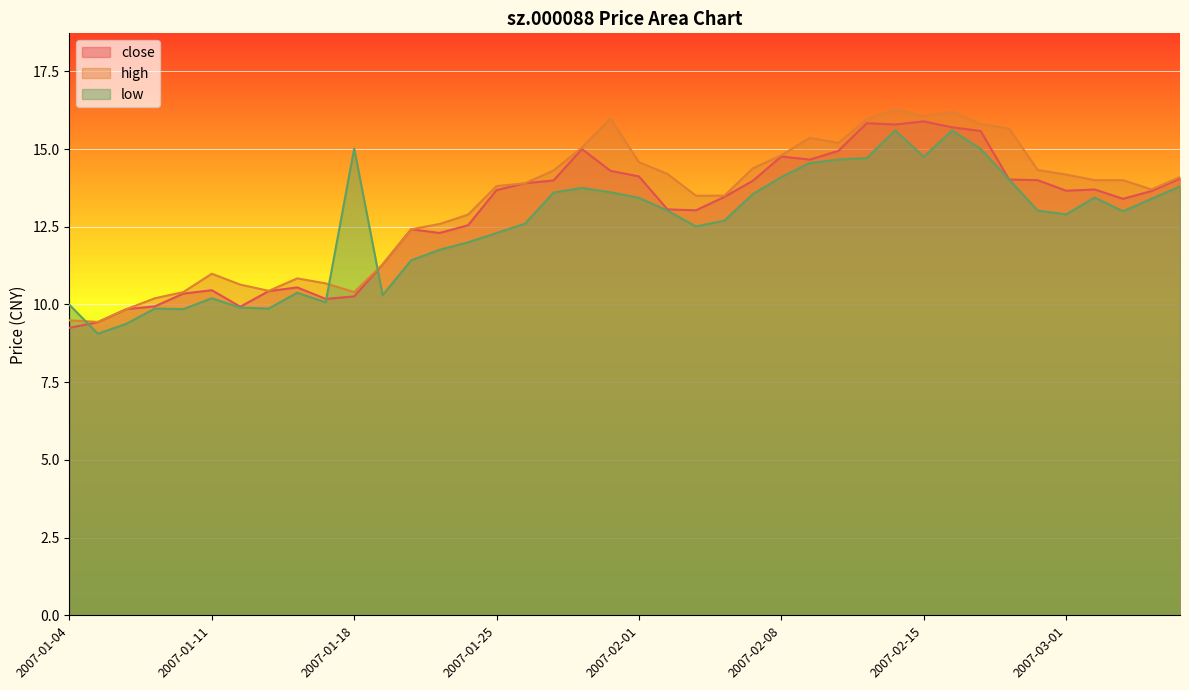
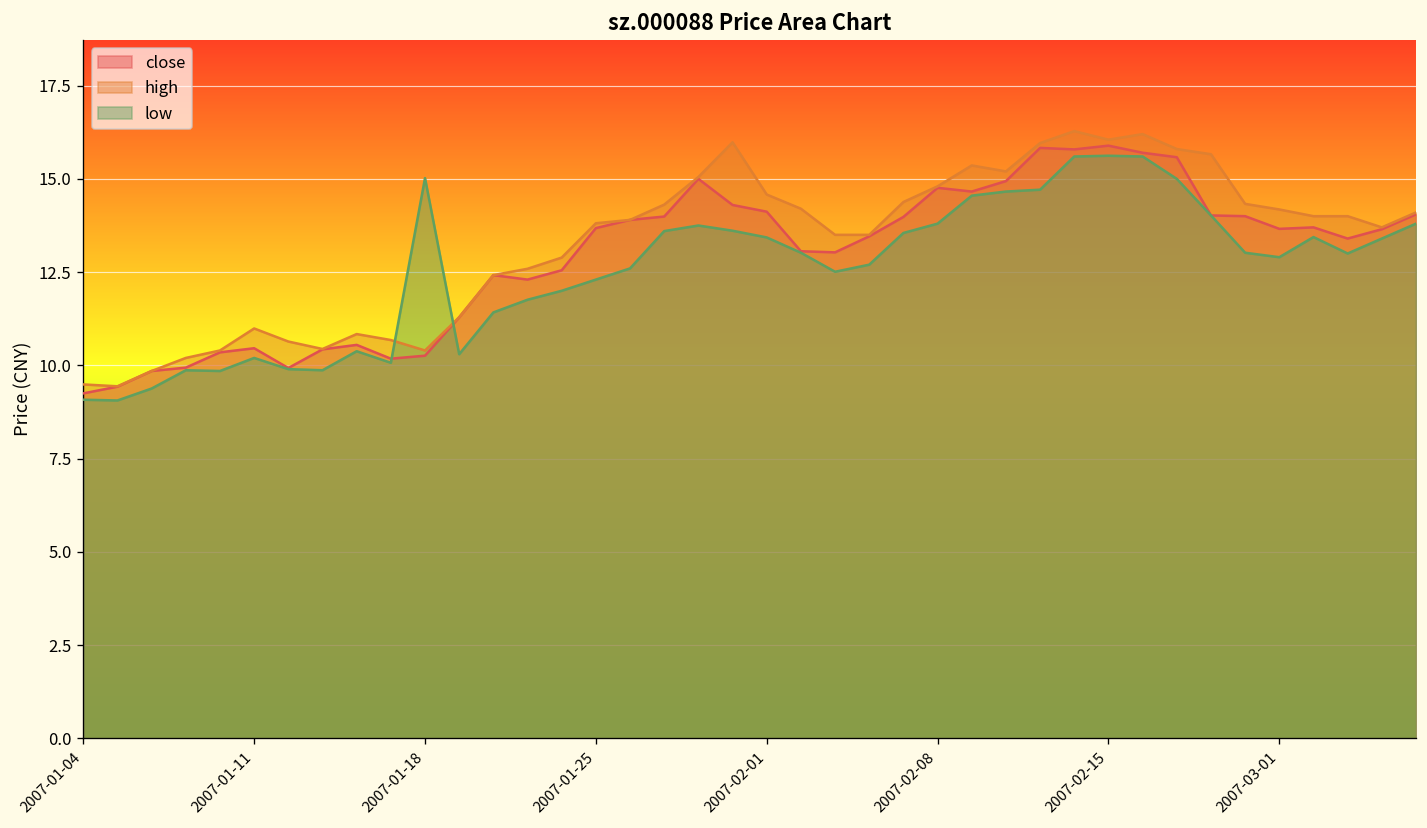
low, 2007-01-04: 10.0 -> 9.1
low, 2007-02-08: 14.1 -> 13.8
low, 2007-02-15: 14.8 -> 15.6
